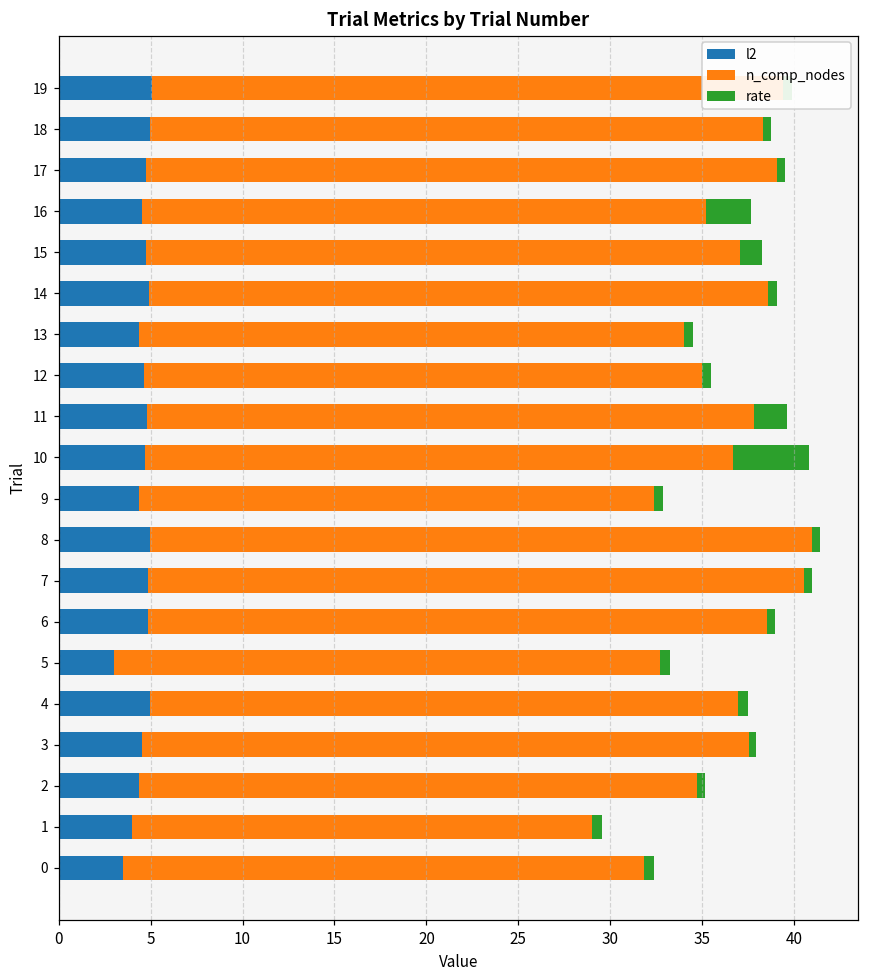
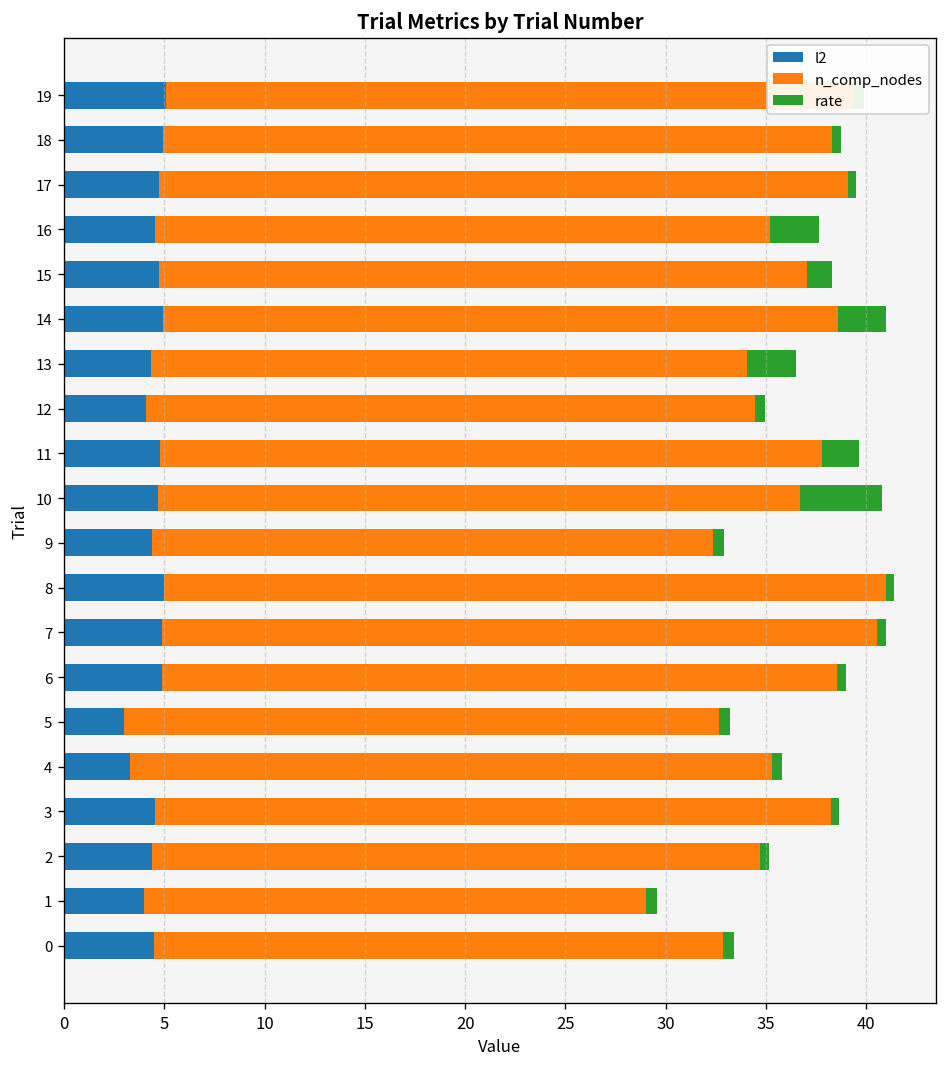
rate, 14: 0.5 -> 2.4
rate, 13: 0.4 -> 2.4
l2, 12: 4.7 -> 4.1
l2, 4: 5.0 -> 3.3
n_comp_nodes, 3: 33.0 -> 33.7
l2, 0: 3.5 -> 4.5
